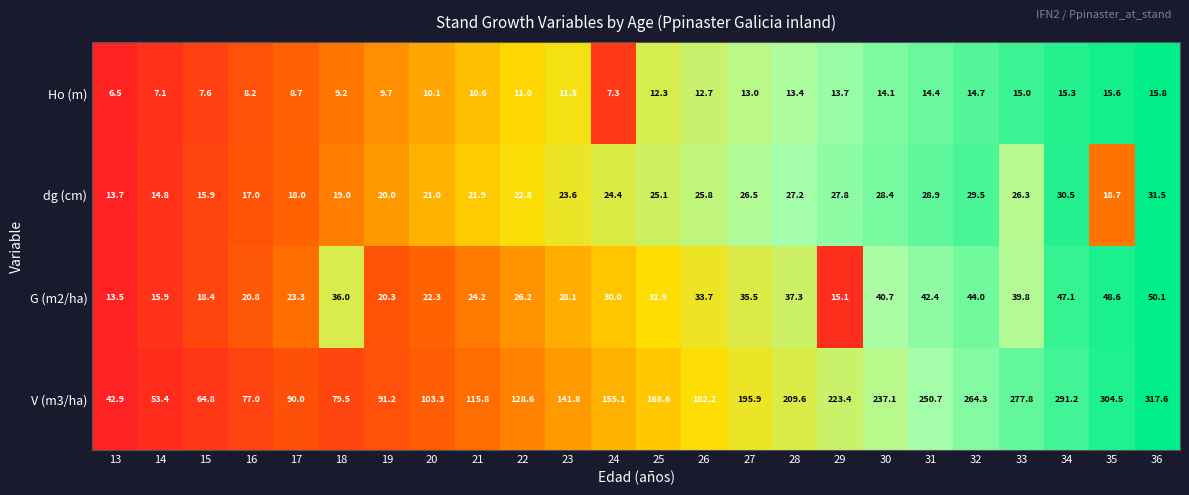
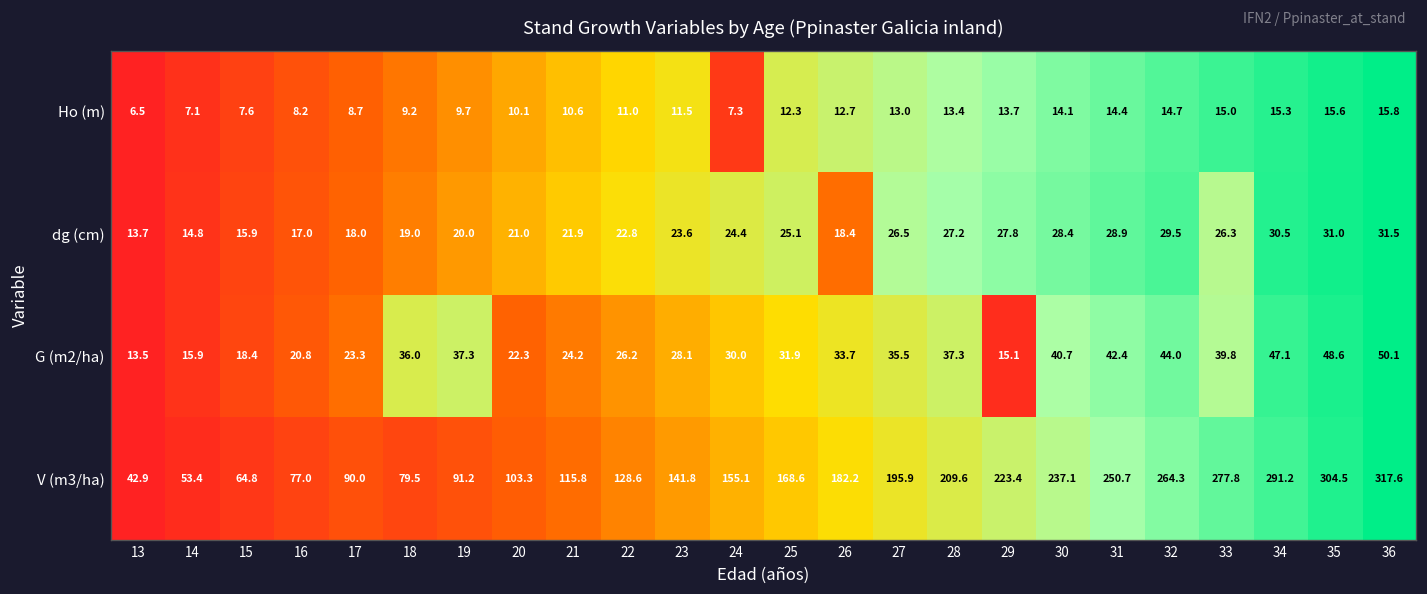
dg (cm), 26: 25.8 -> 18.4
dg (cm), 35: 18.7 -> 31.0
G (m2/ha), 19: 20.3 -> 37.3
